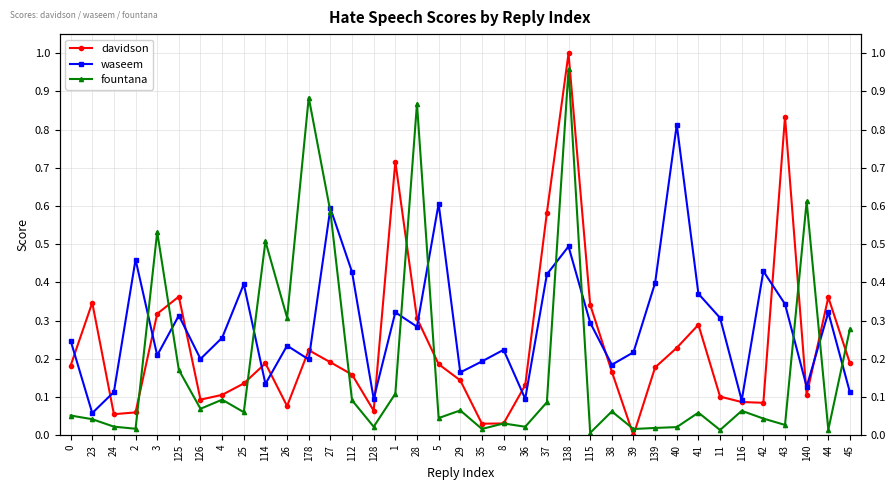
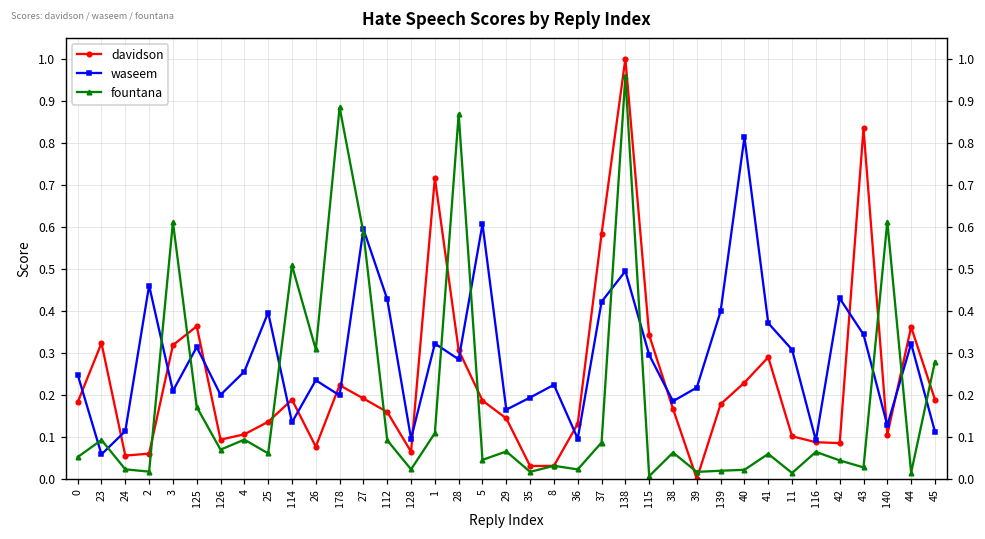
davidson, 23: 0.35 -> 0.32
fountana, 23: 0.04 -> 0.09
fountana, 3: 0.53 -> 0.61
